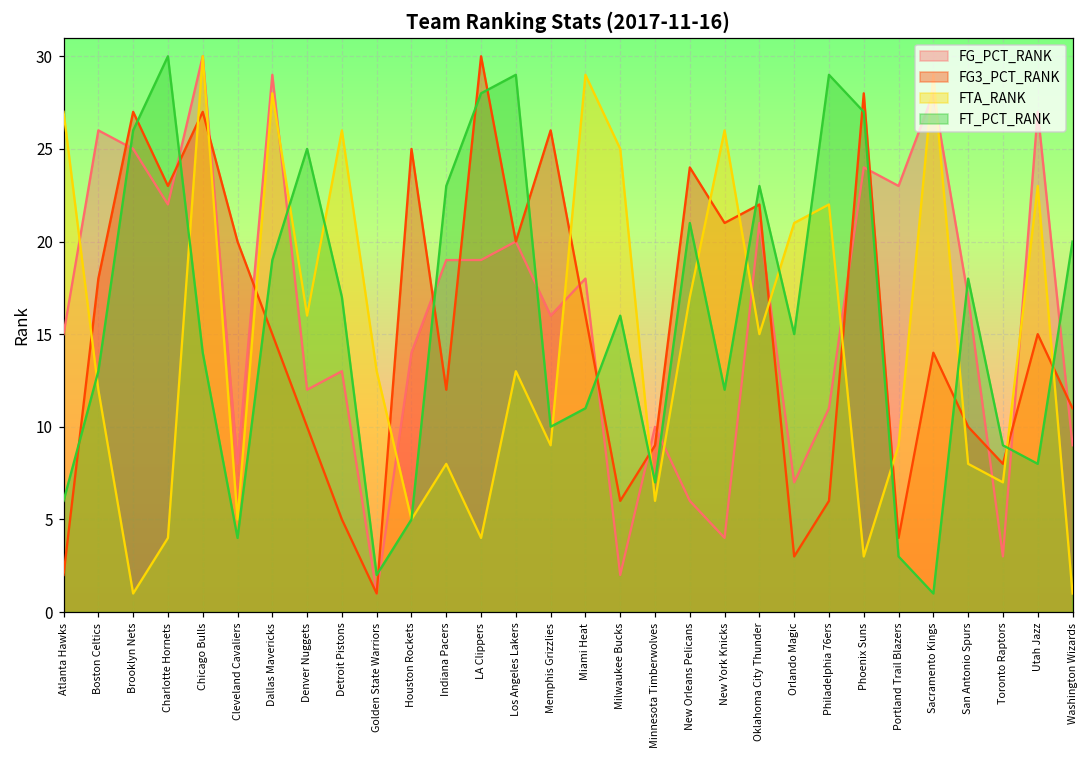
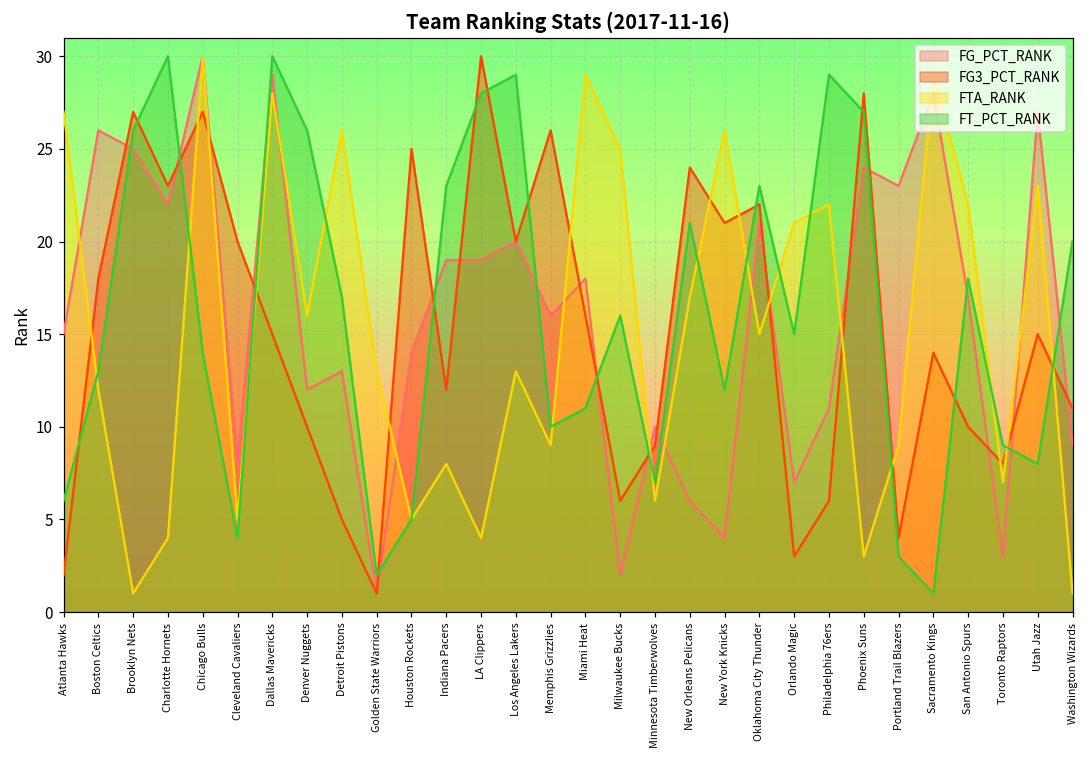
FT_PCT_RANK, Dallas Mavericks: 19 -> 30
FT_PCT_RANK, Denver Nuggets: 25 -> 26
FTA_RANK, San Antonio Spurs: 8 -> 22
